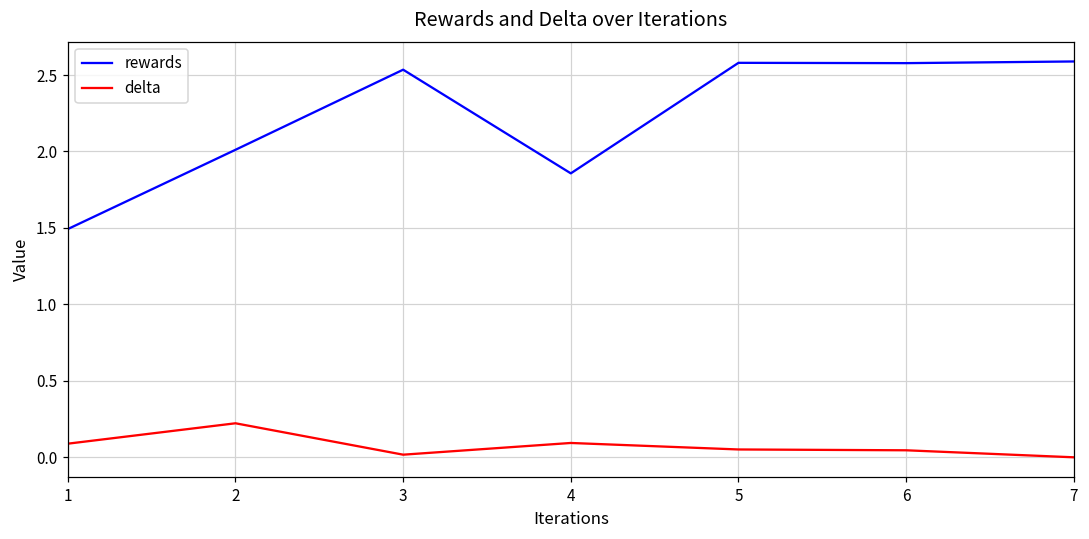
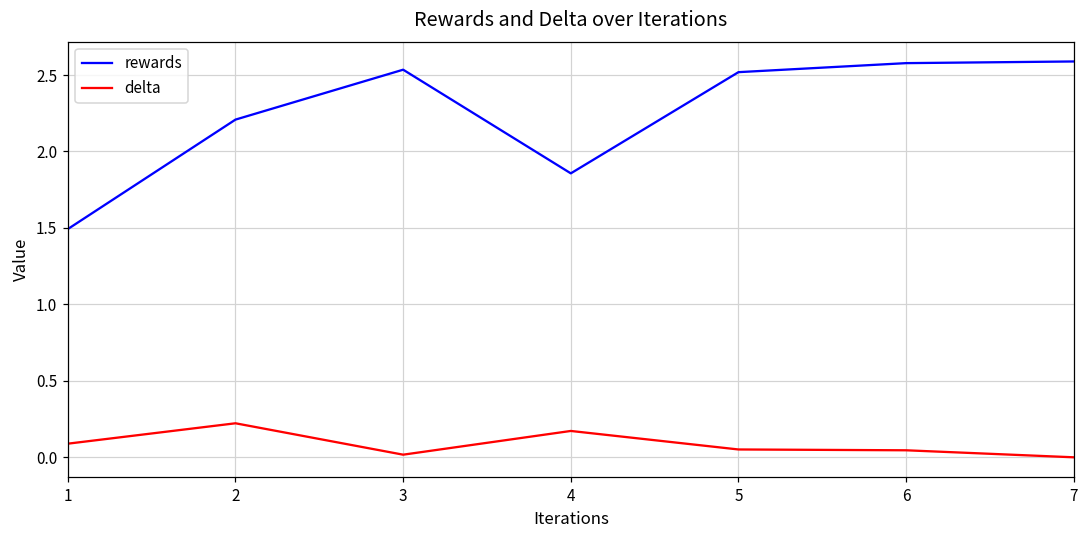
rewards, 2: 2.01 -> 2.21
delta, 4: 0.09 -> 0.17
rewards, 5: 2.58 -> 2.52
